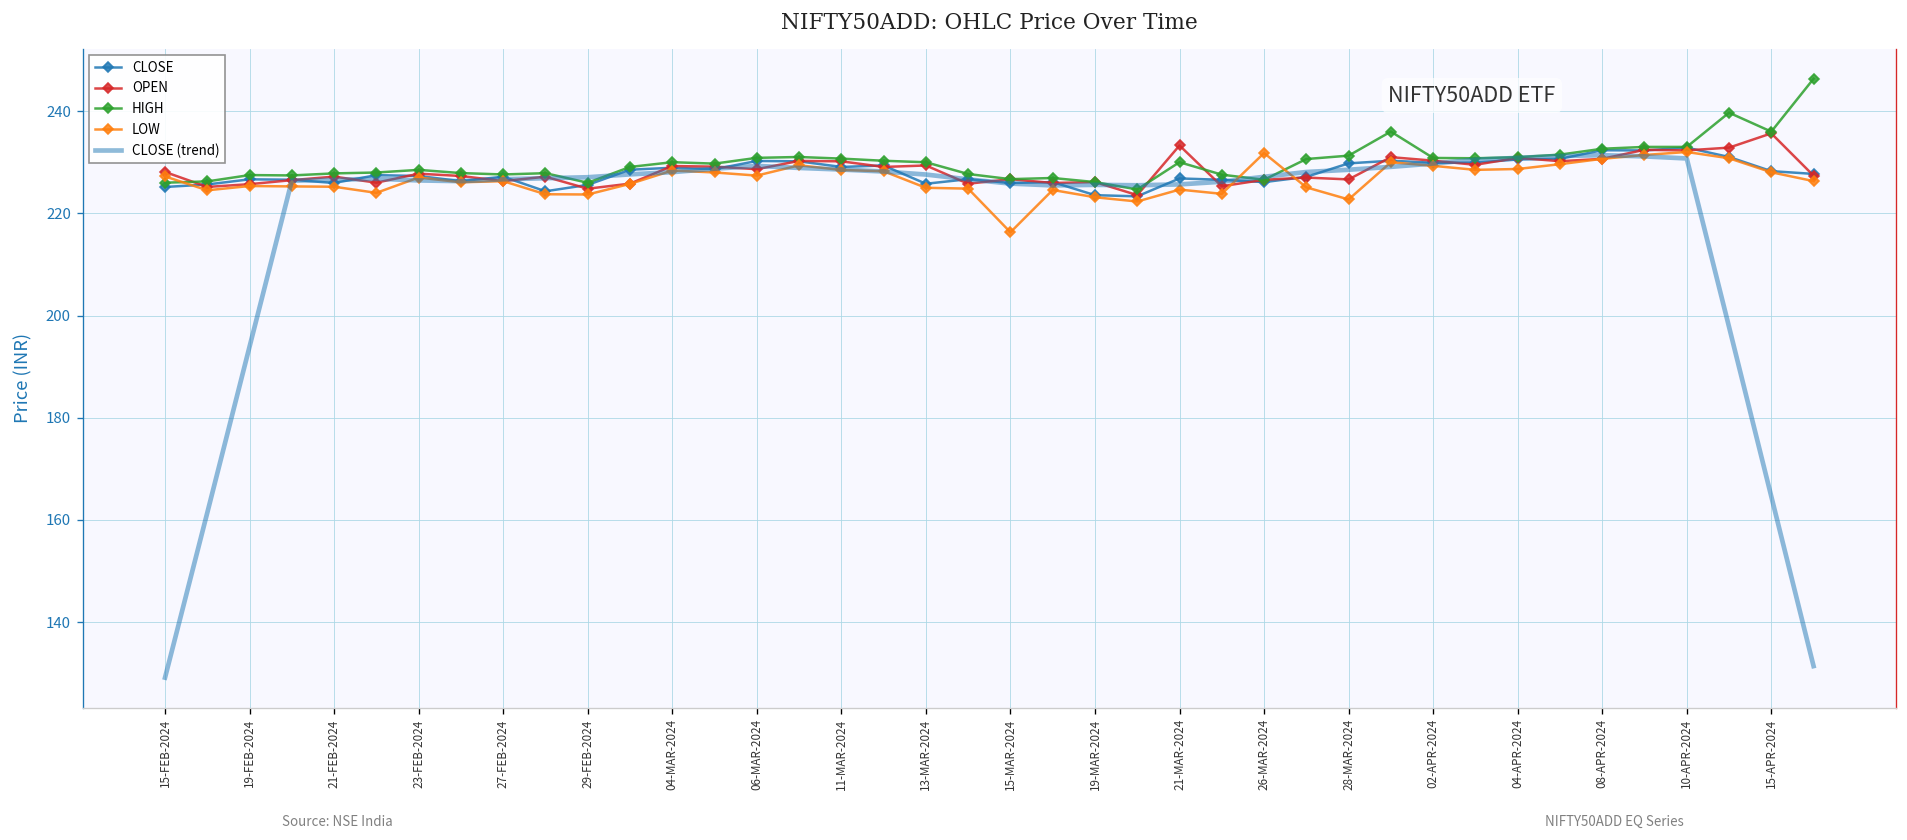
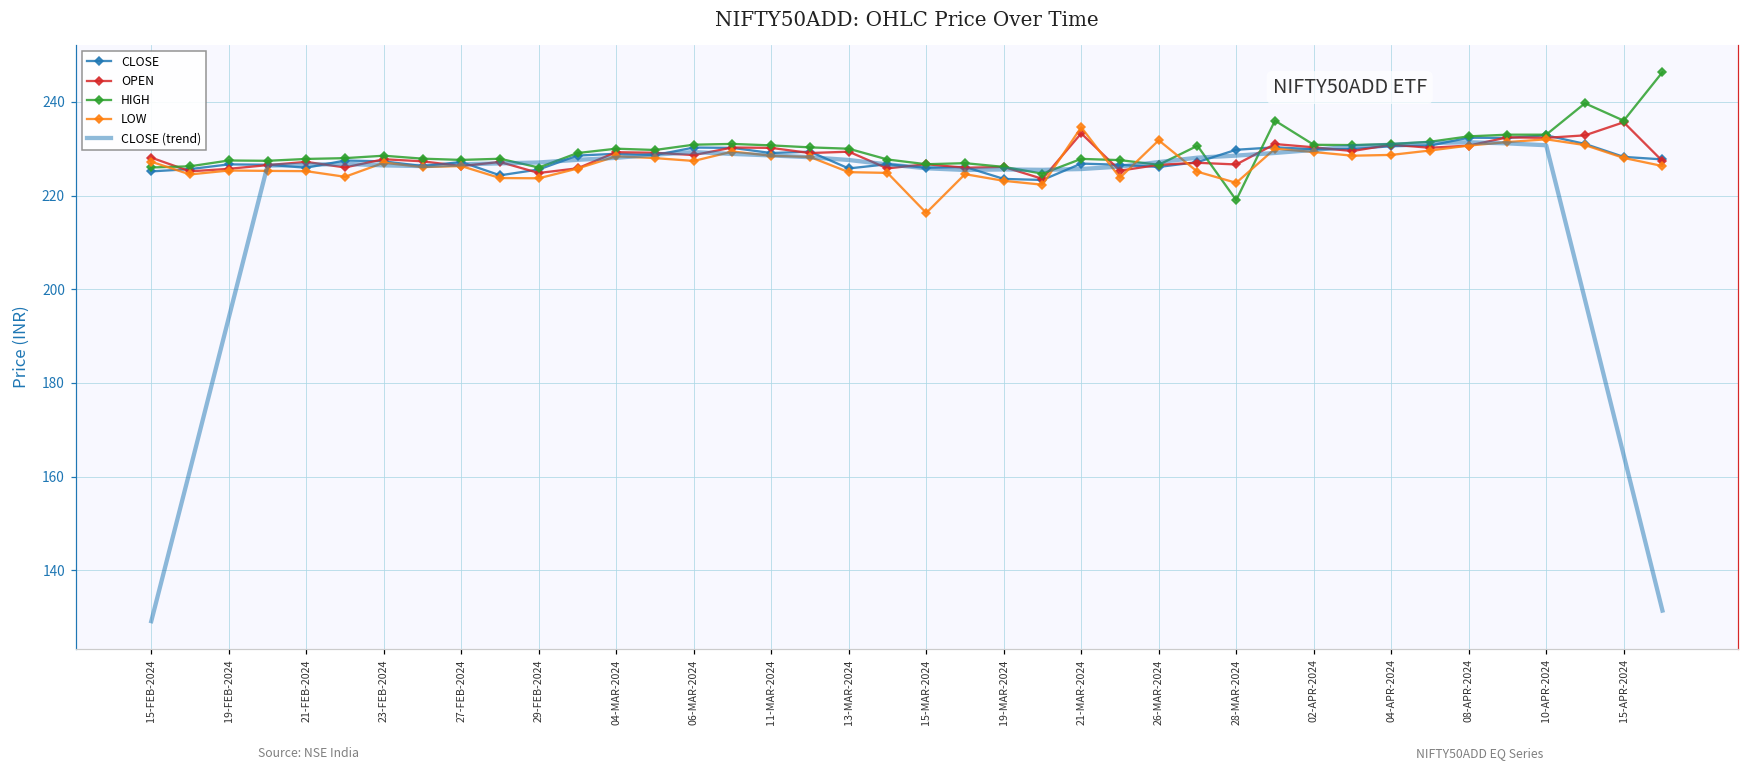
HIGH, 21-MAR-2024: 230 -> 228
LOW, 21-MAR-2024: 225 -> 235
HIGH, 28-MAR-2024: 231 -> 219
